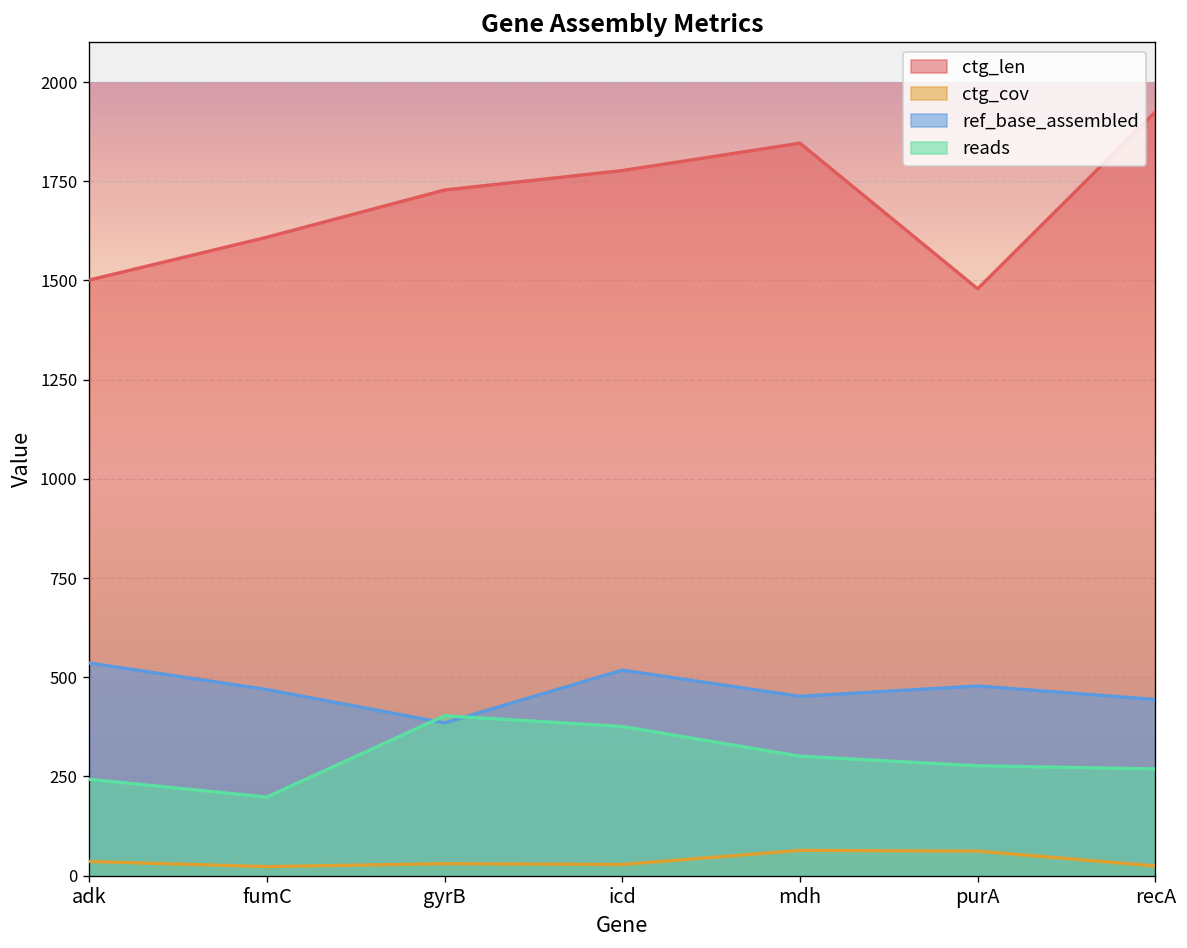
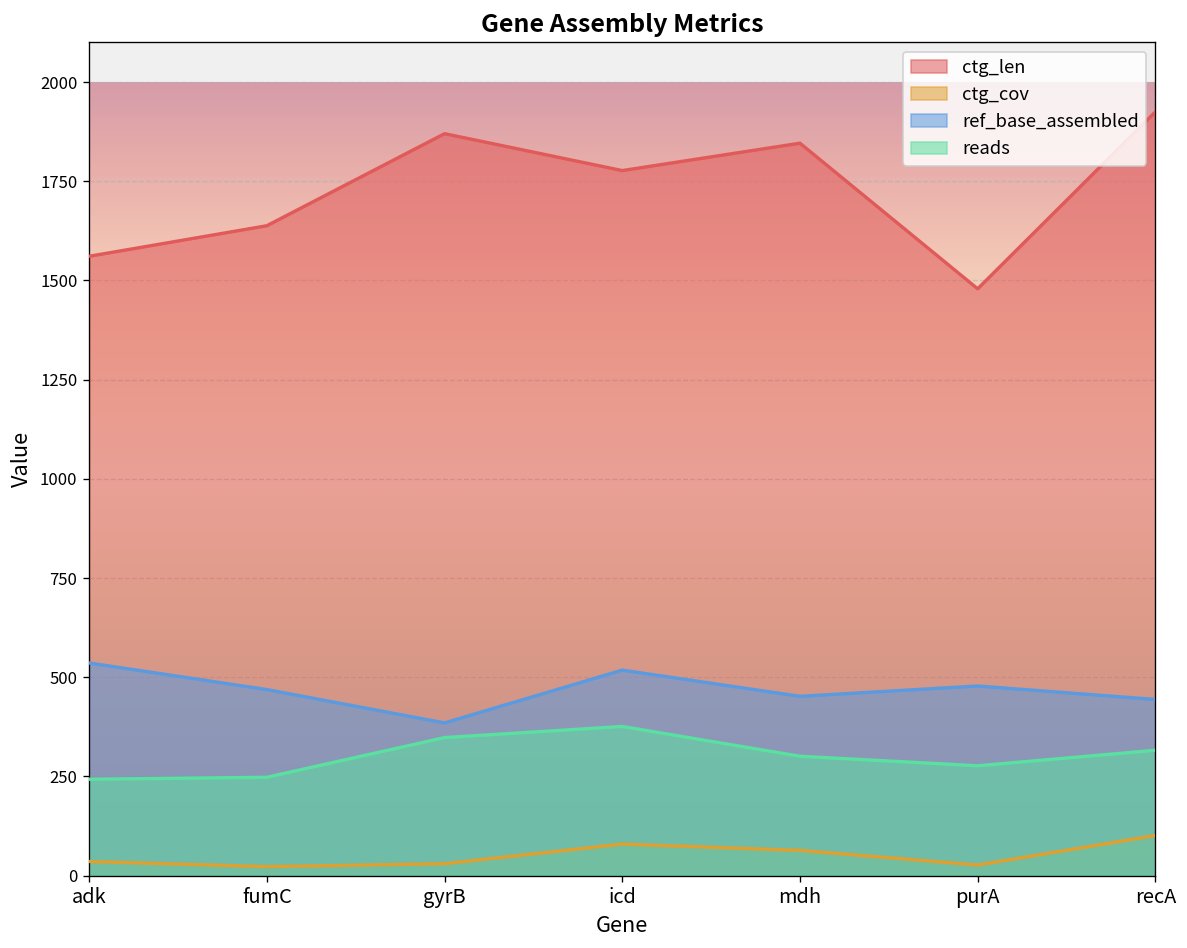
ctg_len, adk: 1500 -> 1560
ctg_len, fumC: 1610 -> 1640
reads, fumC: 200 -> 250
ctg_len, gyrB: 1730 -> 1870
reads, gyrB: 400 -> 350
ctg_cov, icd: 30 -> 80
ctg_cov, purA: 60 -> 30
ctg_cov, recA: 20 -> 100
reads, recA: 270 -> 320
